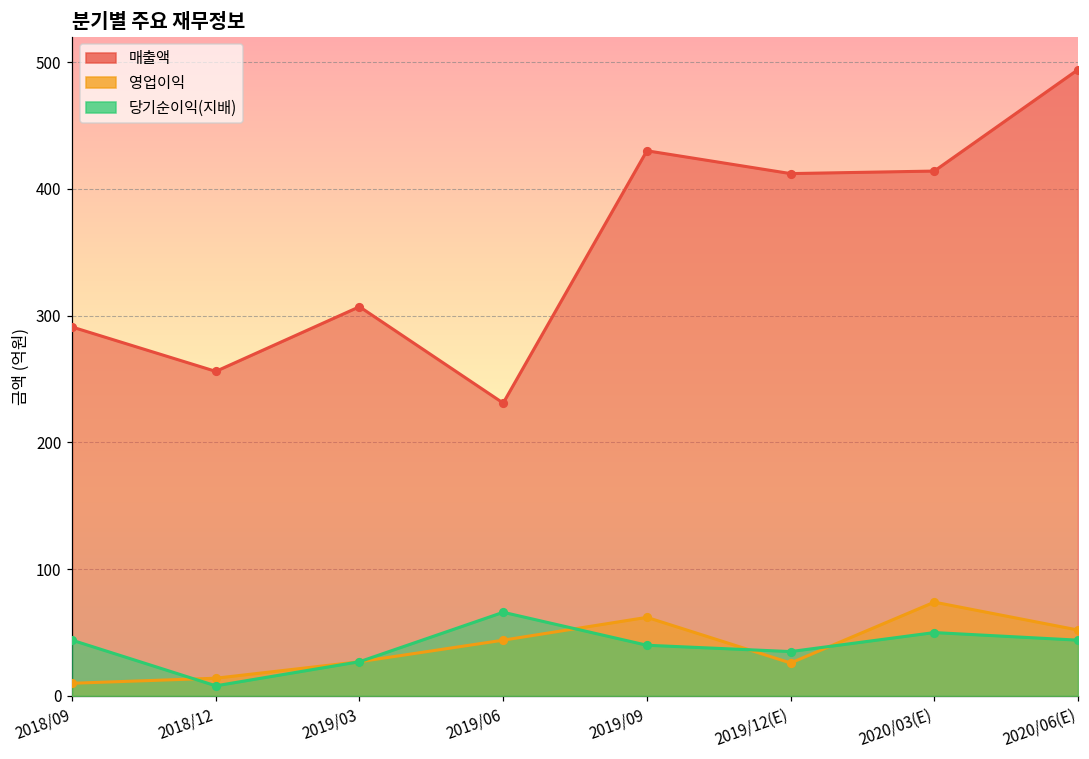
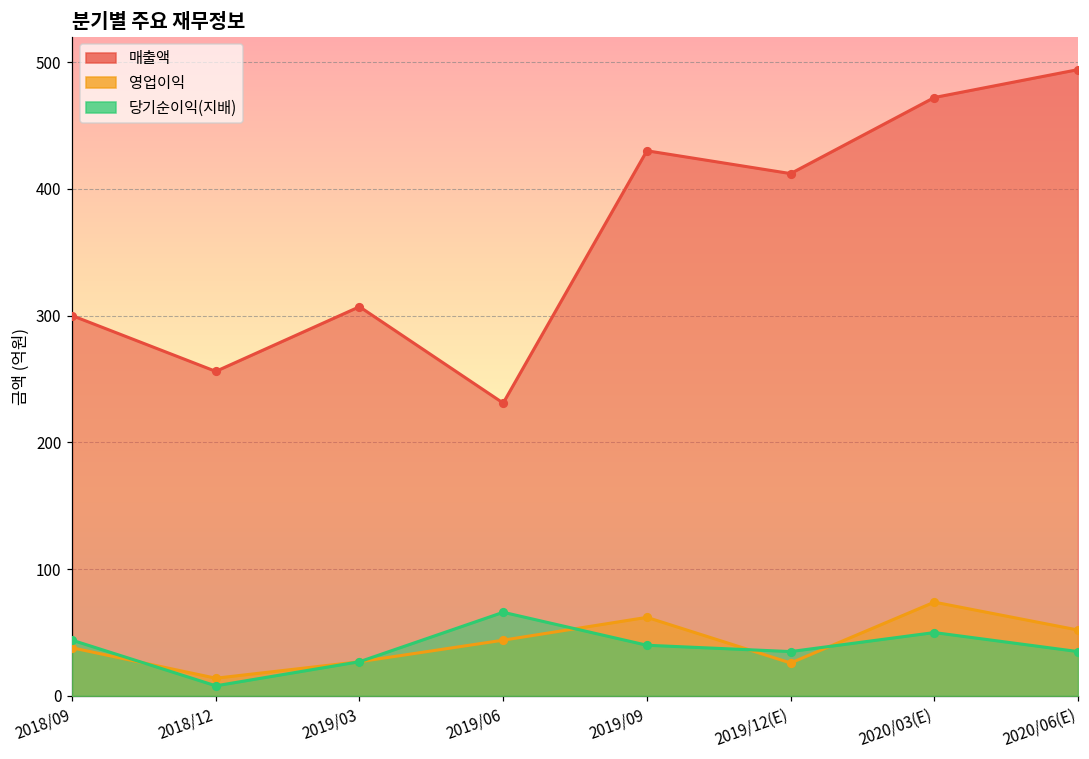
매출액, 2018/09: 291 -> 300
영업이익, 2018/09: 10 -> 38
매출액, 2020/03(E): 414 -> 472
당기순이익(지배), 2020/06(E): 44 -> 35
